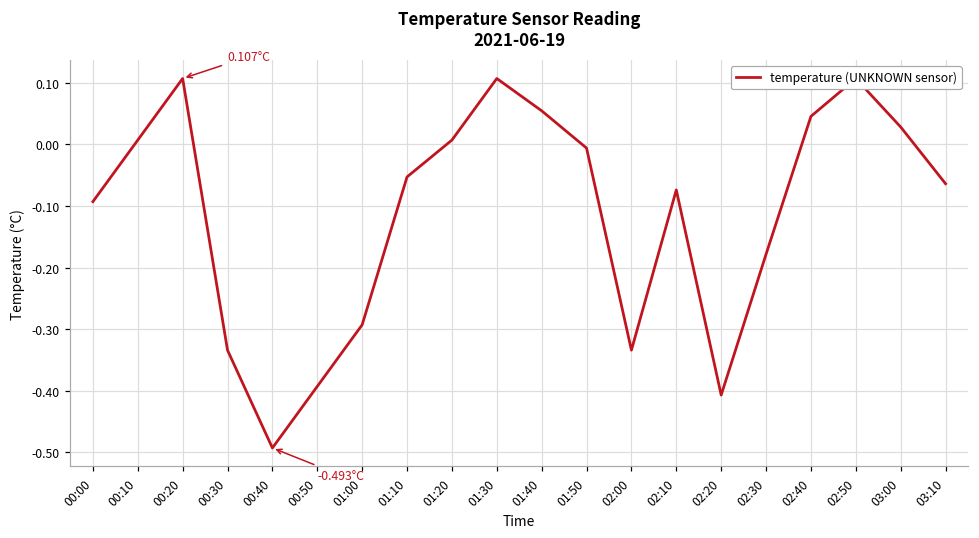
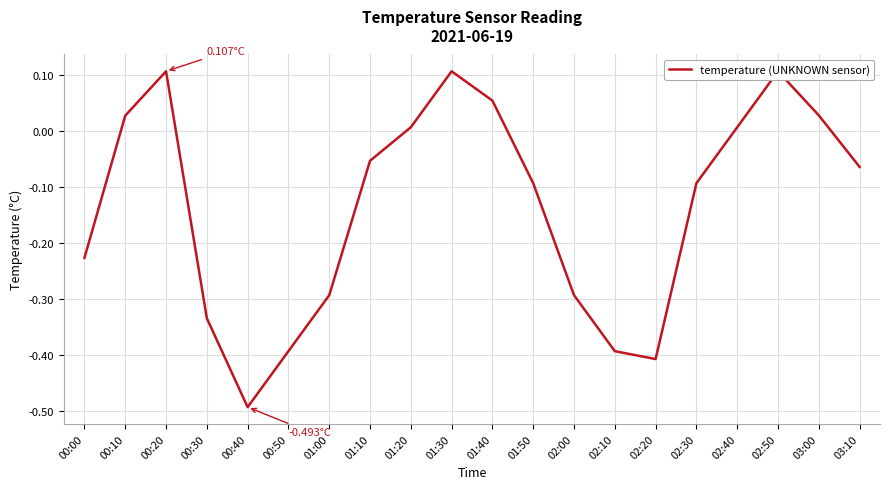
00:00: -0.09 -> -0.23
00:10: 0.01 -> 0.03
01:50: -0.01 -> -0.09
02:00: -0.33 -> -0.29
02:10: -0.07 -> -0.39
02:30: -0.18 -> -0.09
02:40: 0.05 -> 0.01
